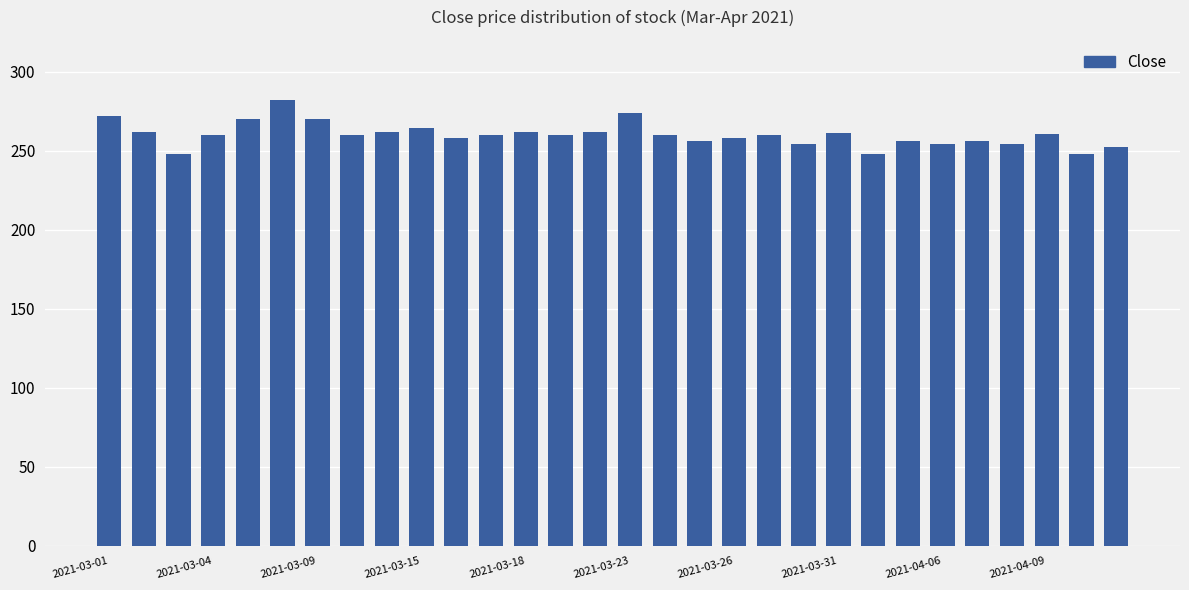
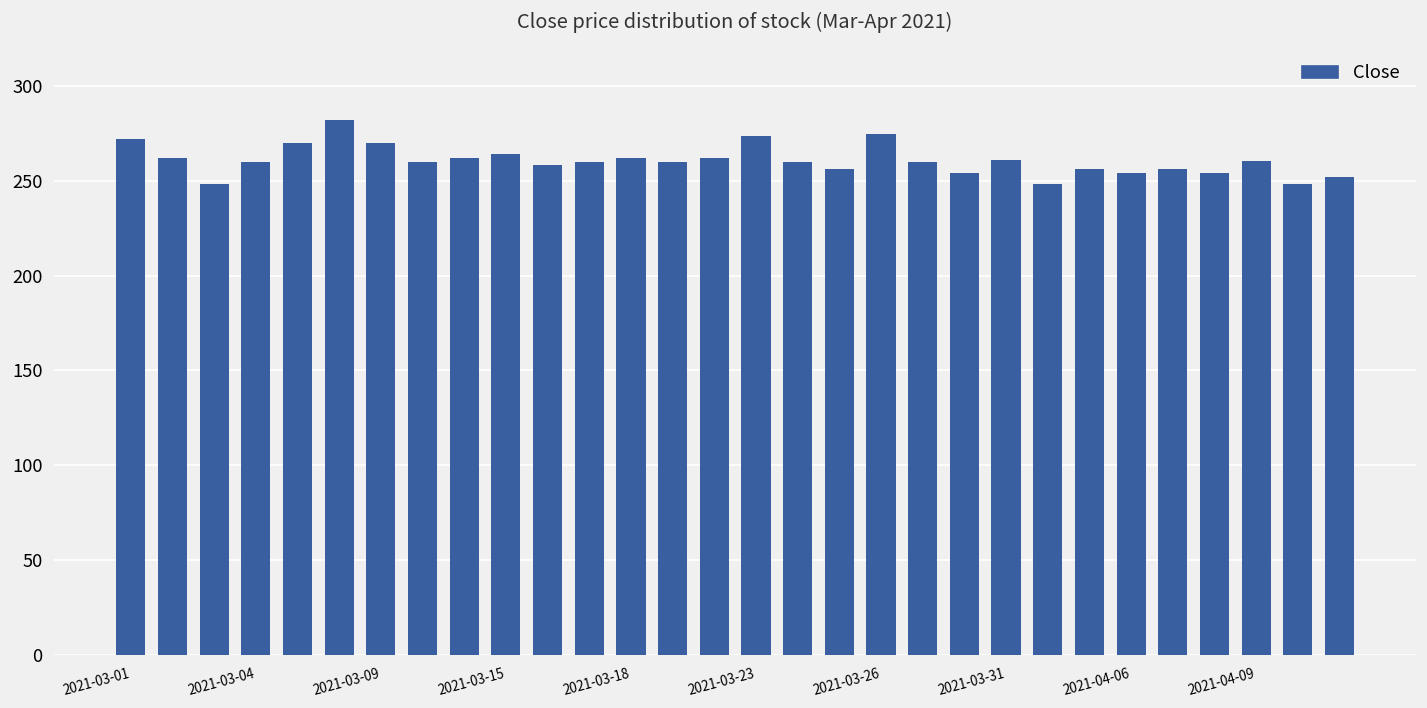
2021-03-26: 258 -> 275
